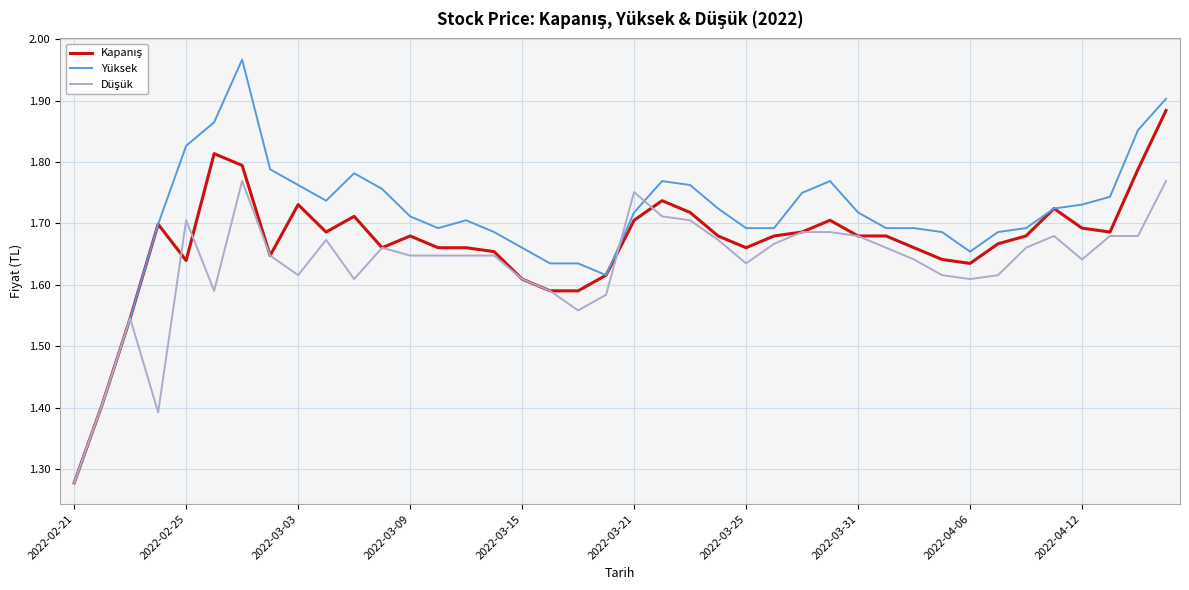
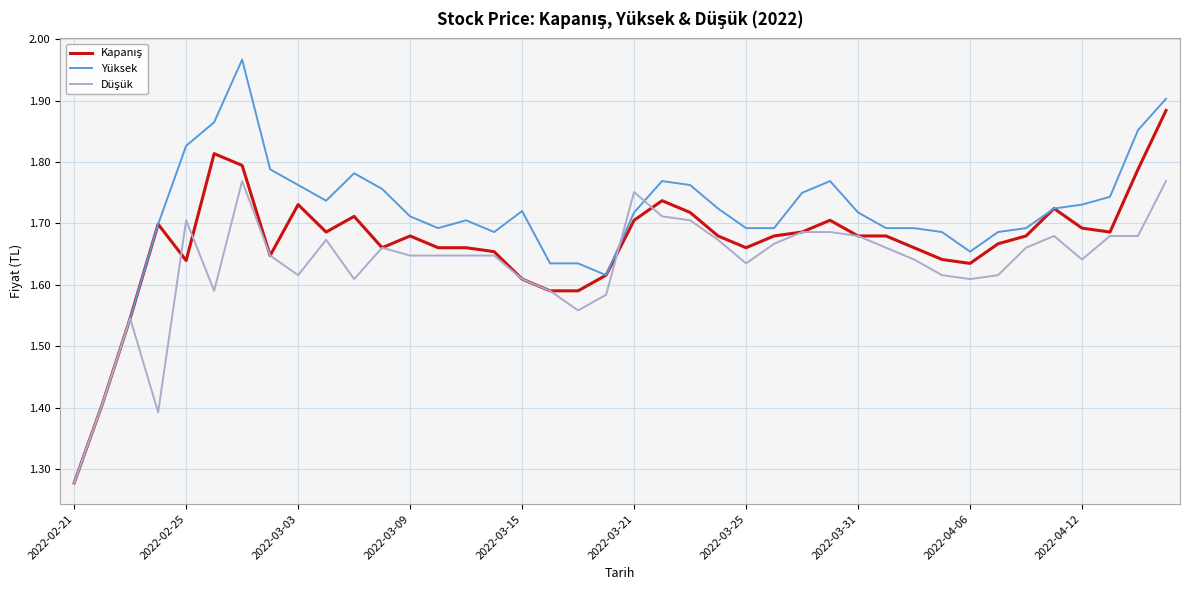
Yüksek, 2022-03-15: 1.66 -> 1.72
